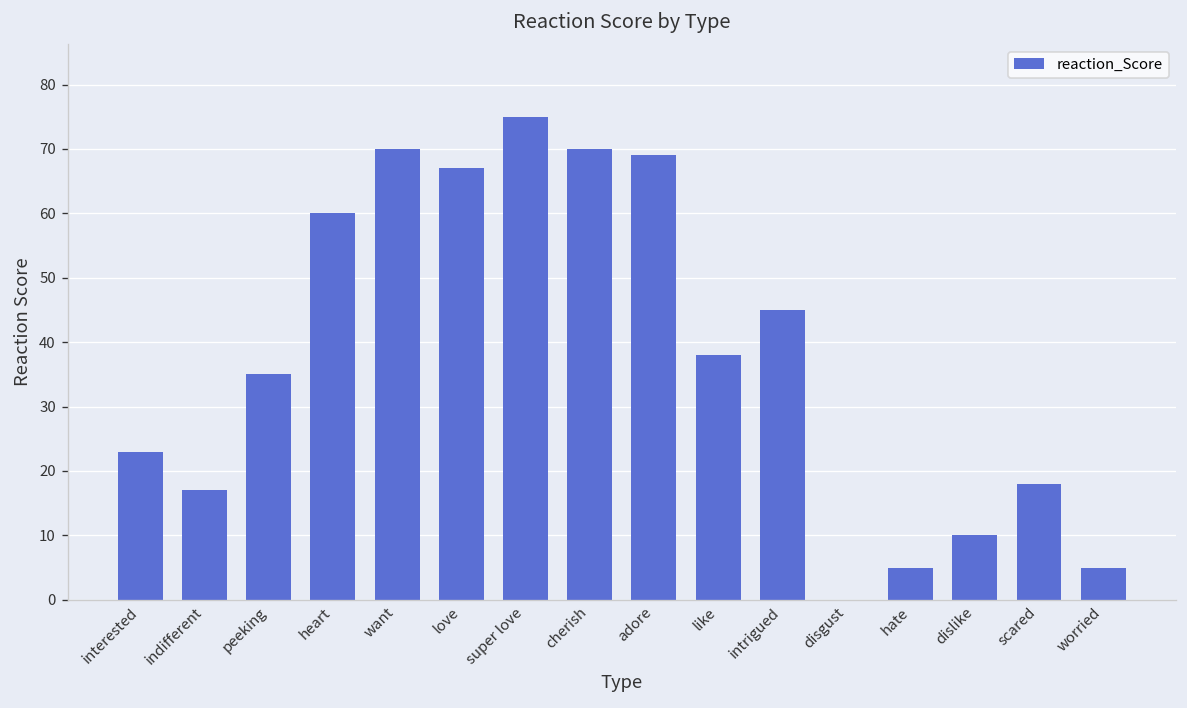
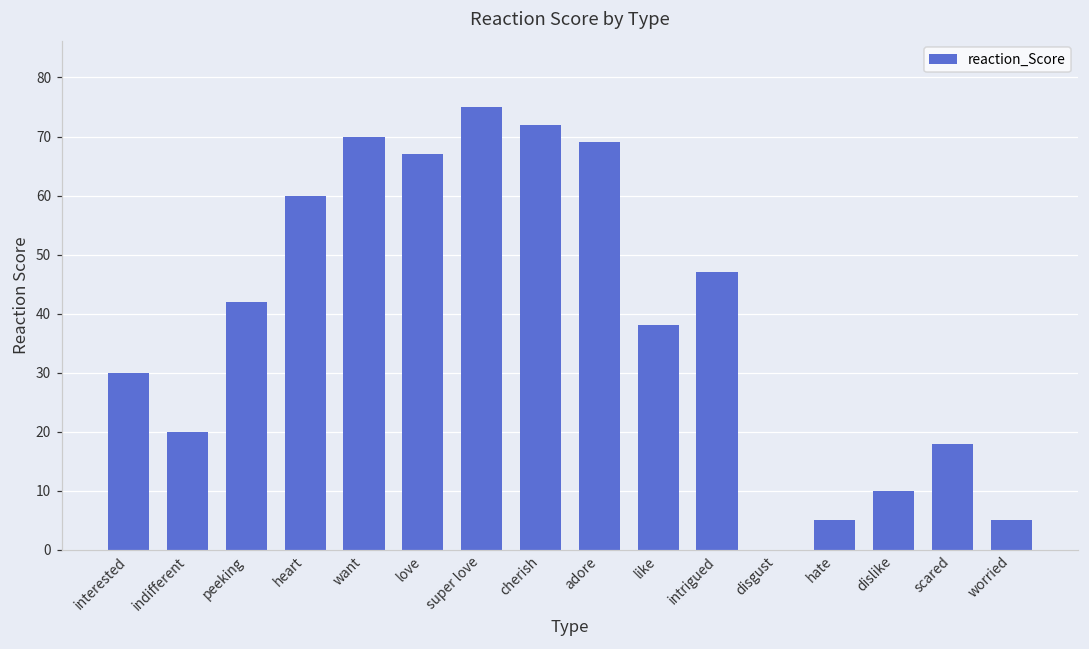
interested: 23 -> 30
indifferent: 17 -> 20
peeking: 35 -> 42
cherish: 70 -> 72
intrigued: 45 -> 47
